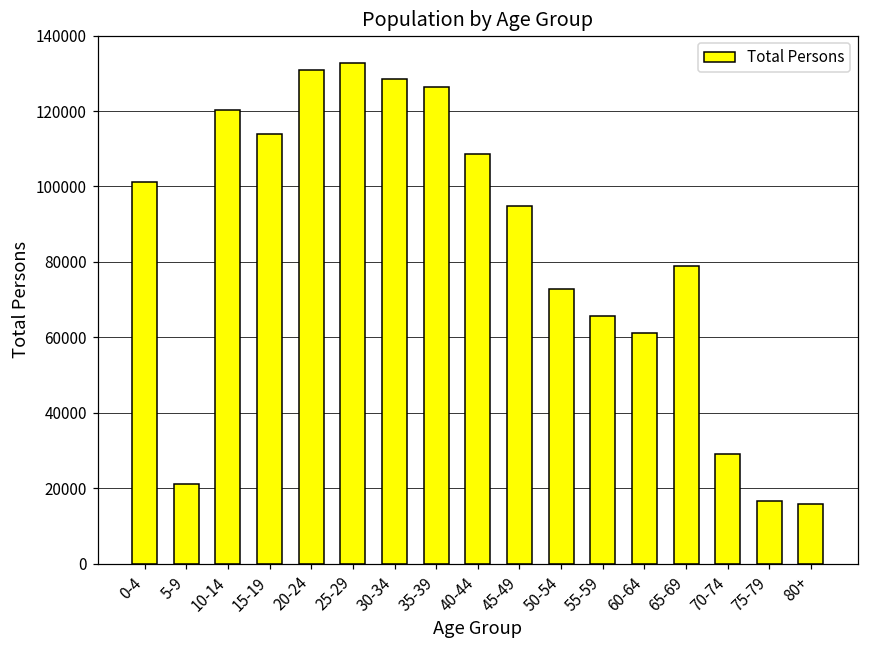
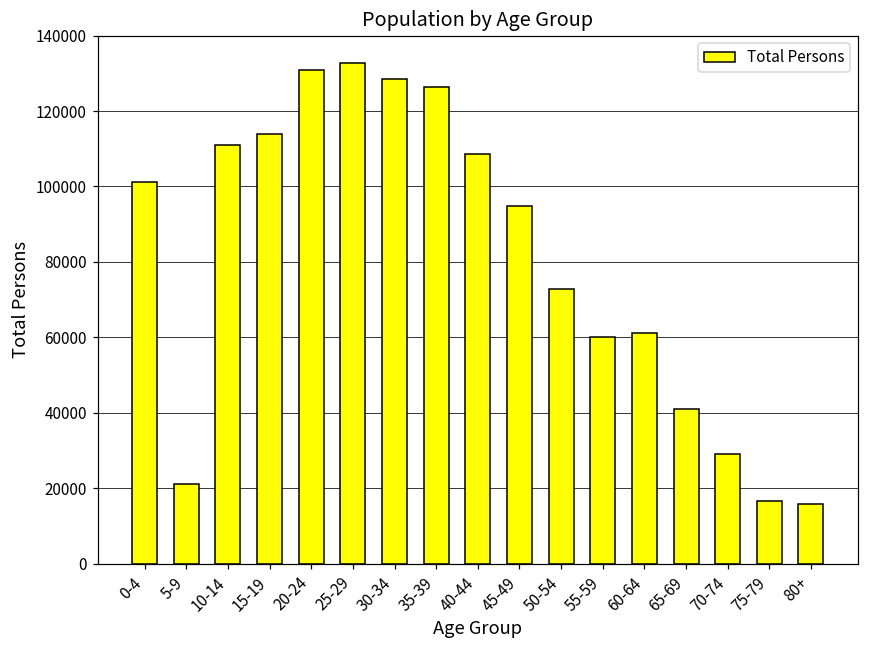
10-14: 120000 -> 111000
55-59: 66000 -> 60000
65-69: 79000 -> 41000
